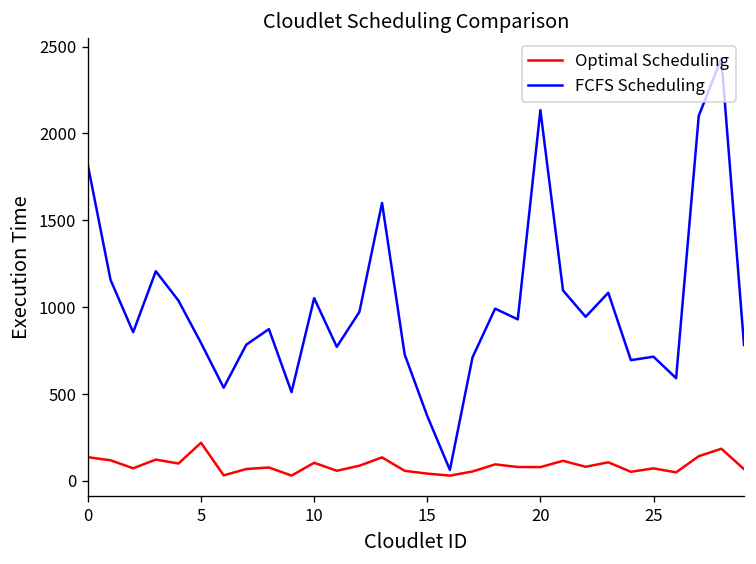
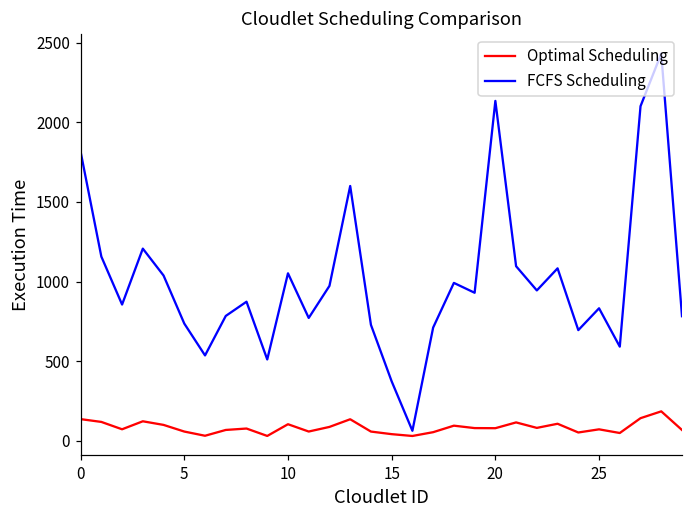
Optimal Scheduling, 5: 220 -> 60
FCFS Scheduling, 5: 790 -> 740
FCFS Scheduling, 25: 710 -> 830
